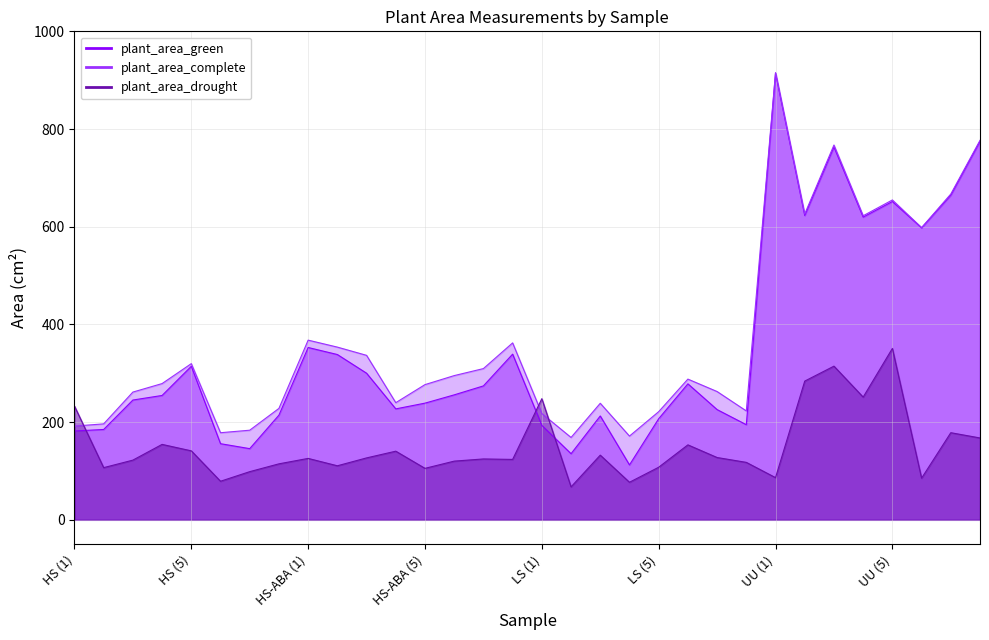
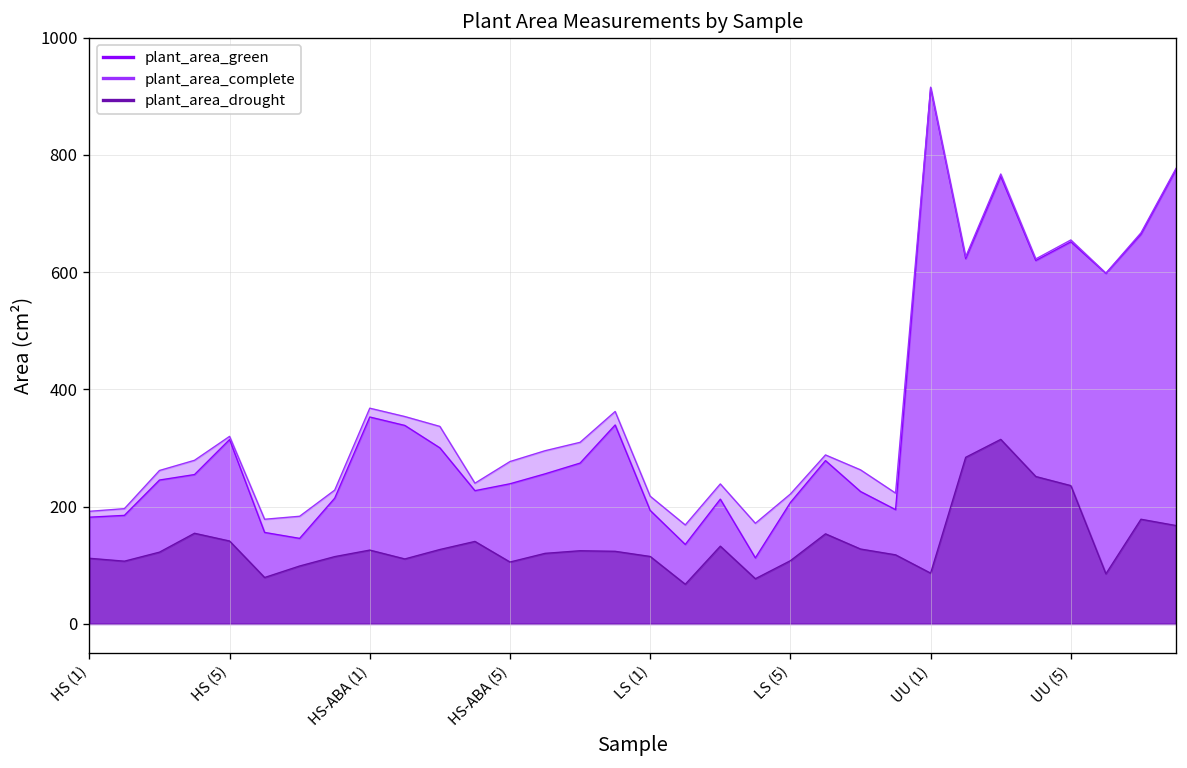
plant_area_drought, HS (1): 230 -> 110
plant_area_drought, LS (1): 250 -> 110
plant_area_drought, UU (5): 350 -> 240
